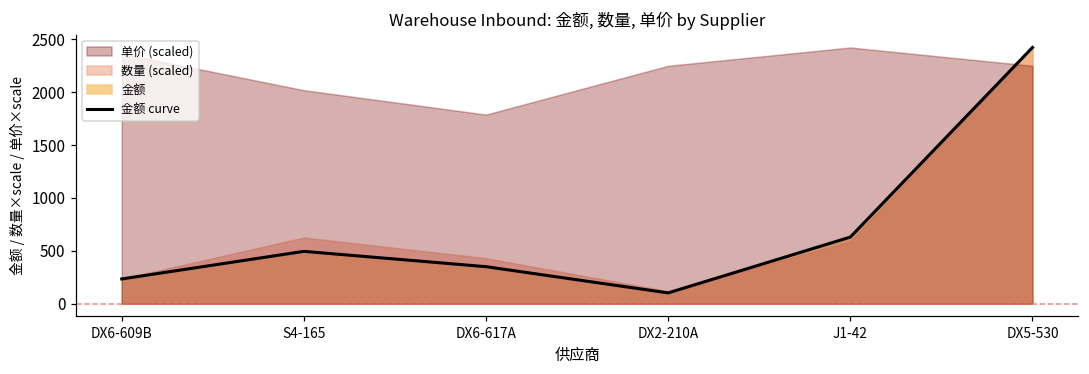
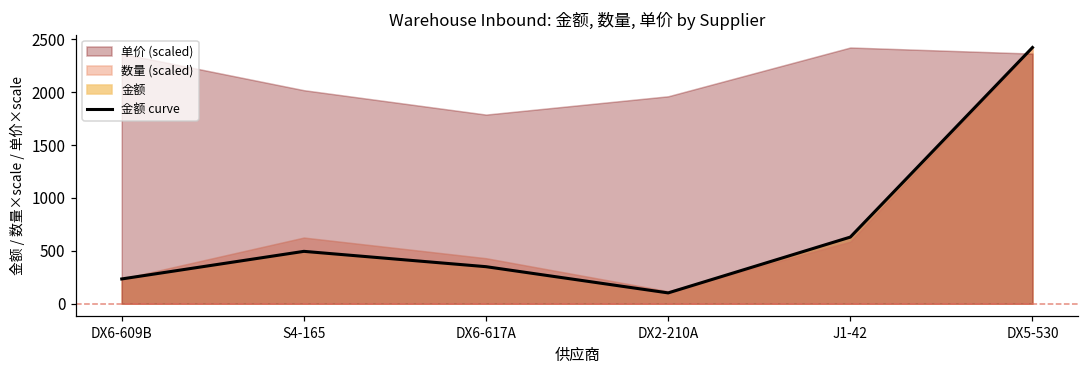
单价 (scaled), DX2-210A: 2200 -> 2000
单价 (scaled), DX5-530: 2200 -> 2400
